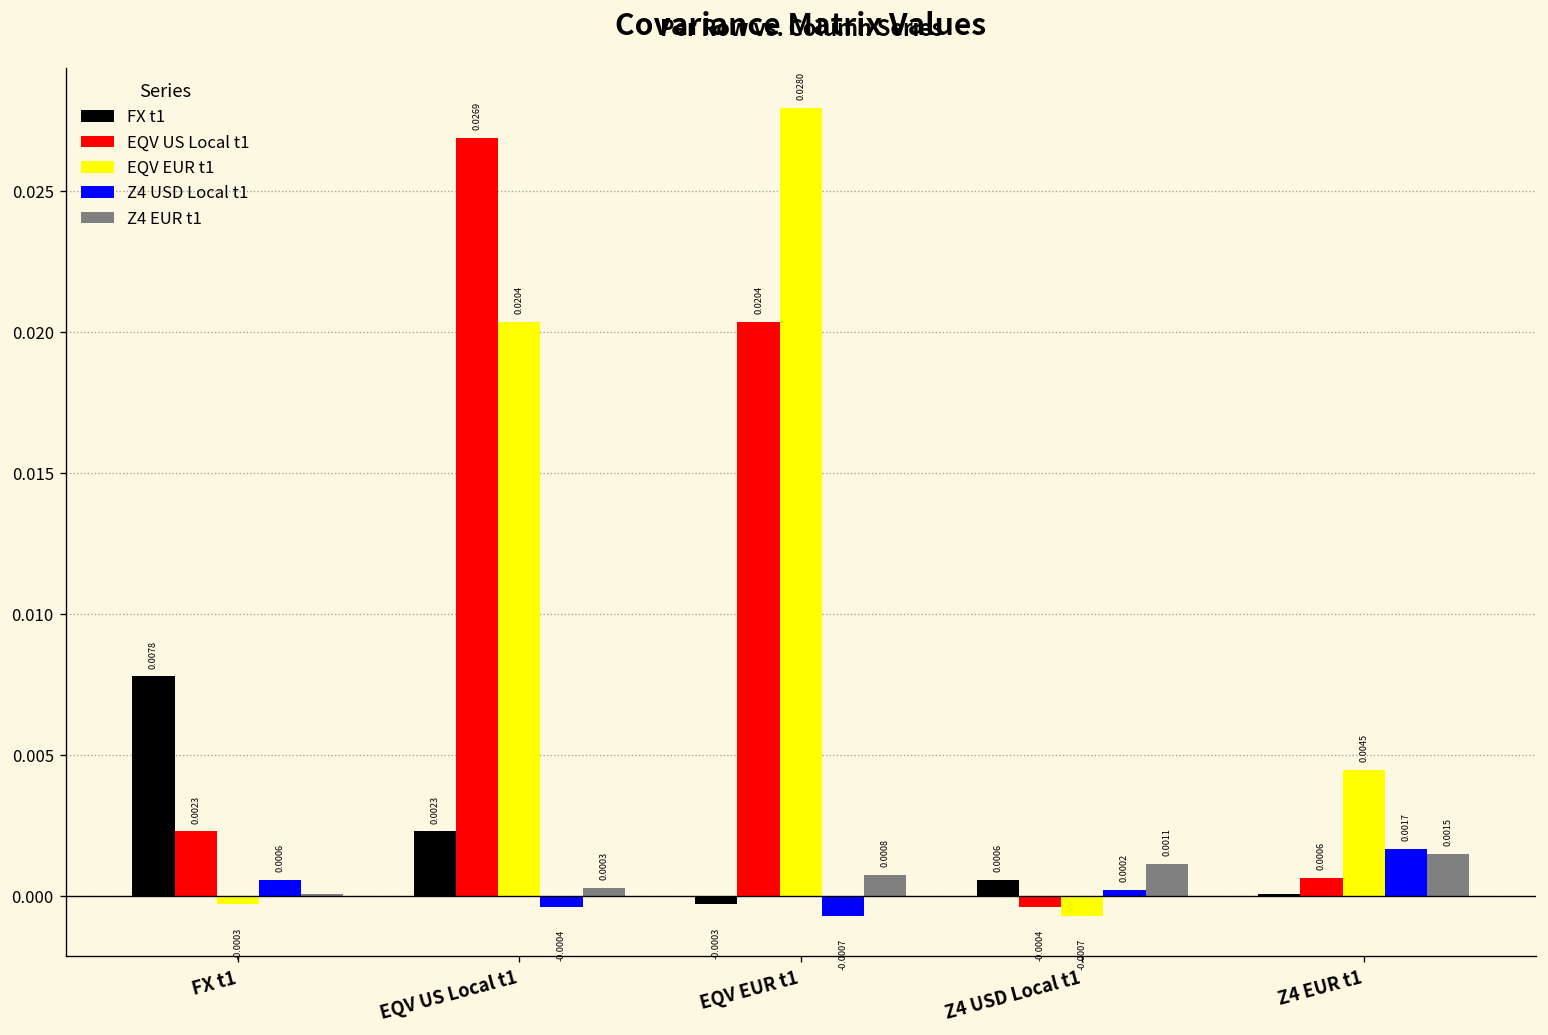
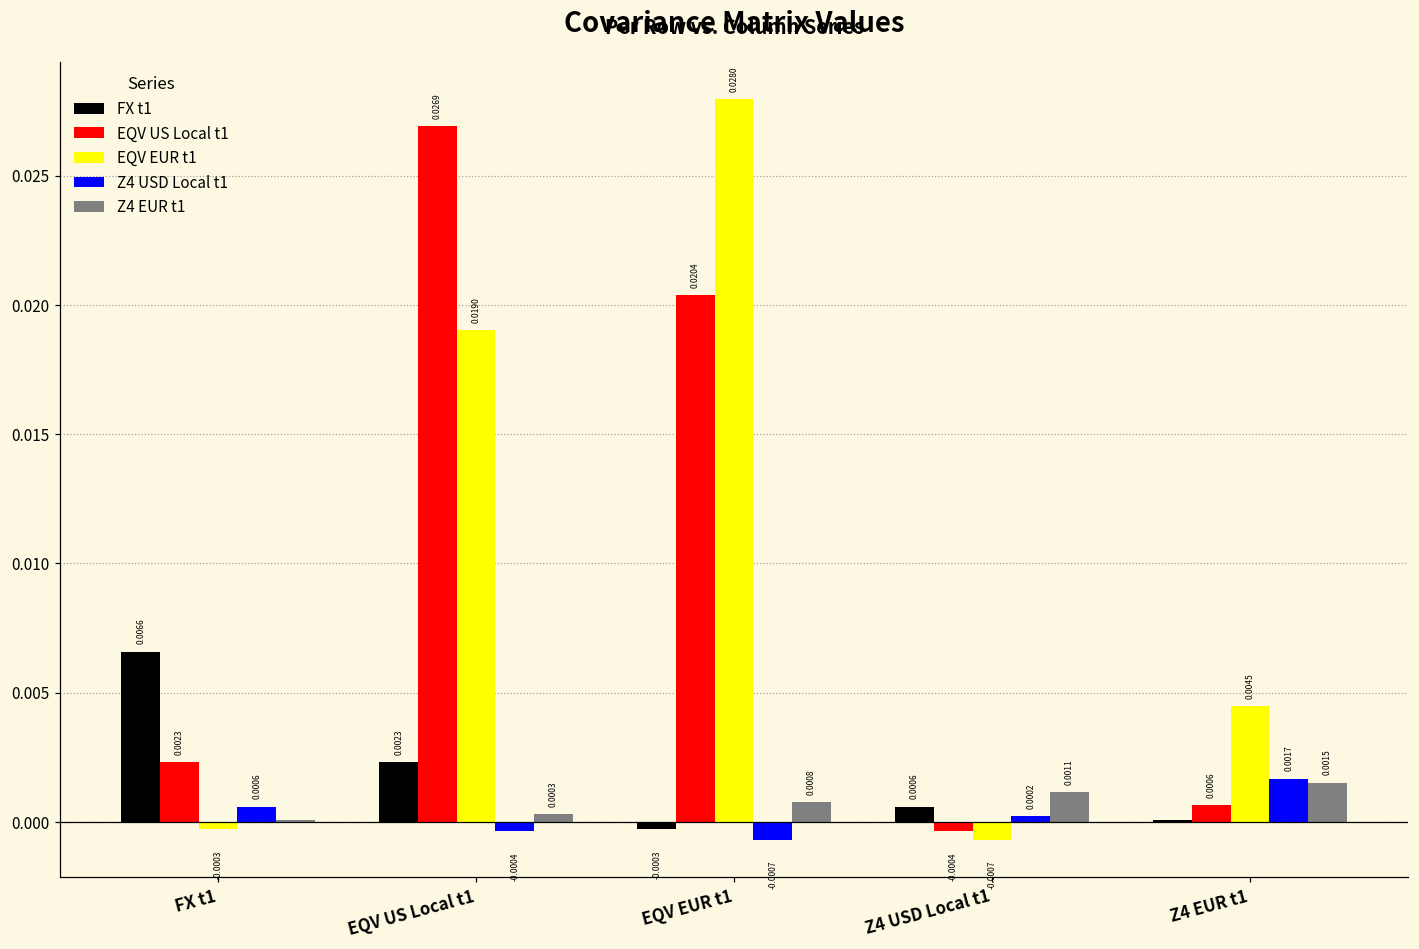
FX t1, FX t1: 0.0078 -> 0.0066
EQV EUR t1, EQV US Local t1: 0.0204 -> 0.0190
